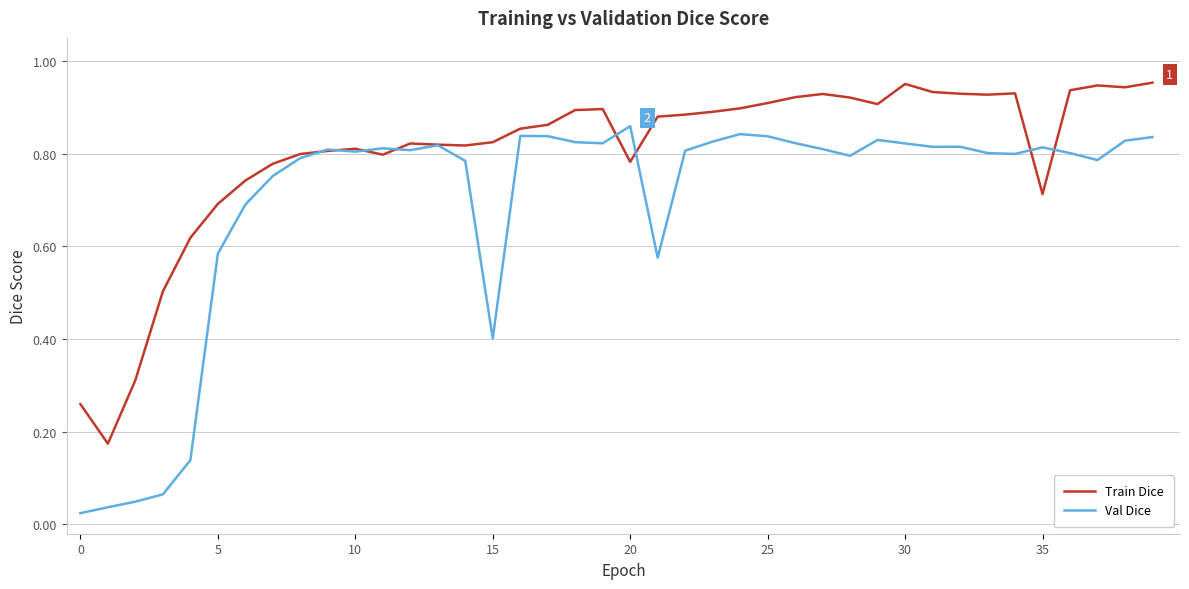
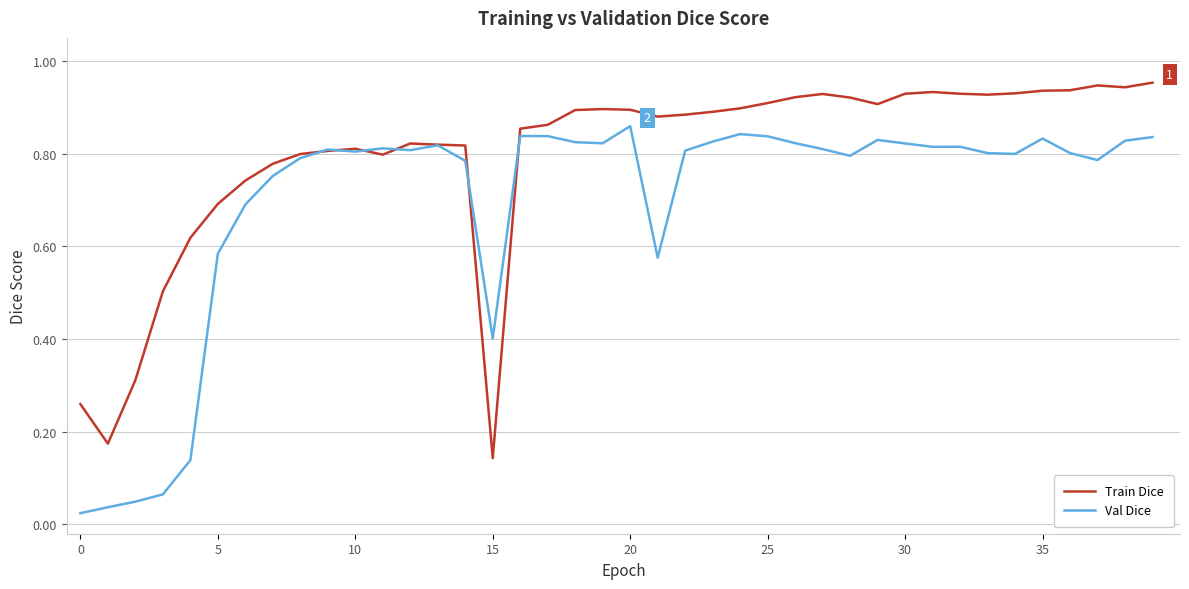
Train Dice, 15: 0.82 -> 0.14
Train Dice, 20: 0.78 -> 0.89
Train Dice, 30: 0.95 -> 0.93
Train Dice, 35: 0.71 -> 0.94
Val Dice, 35: 0.81 -> 0.83
